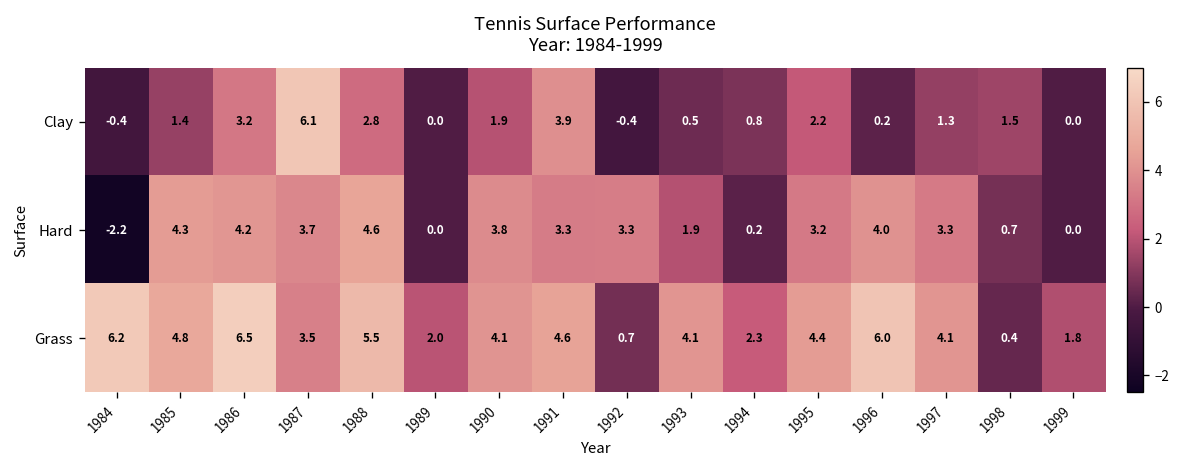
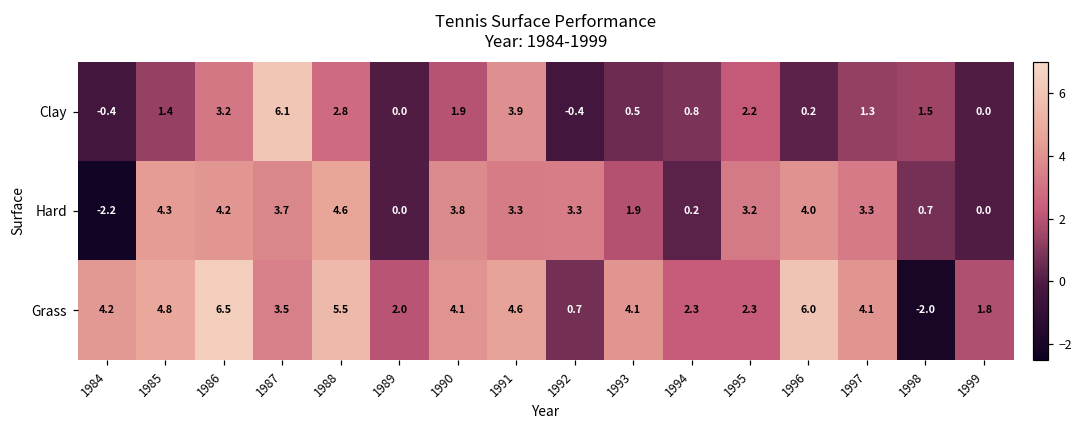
Grass, 1984: 6.2 -> 4.2
Grass, 1995: 4.4 -> 2.3
Grass, 1998: 0.4 -> -2.0
